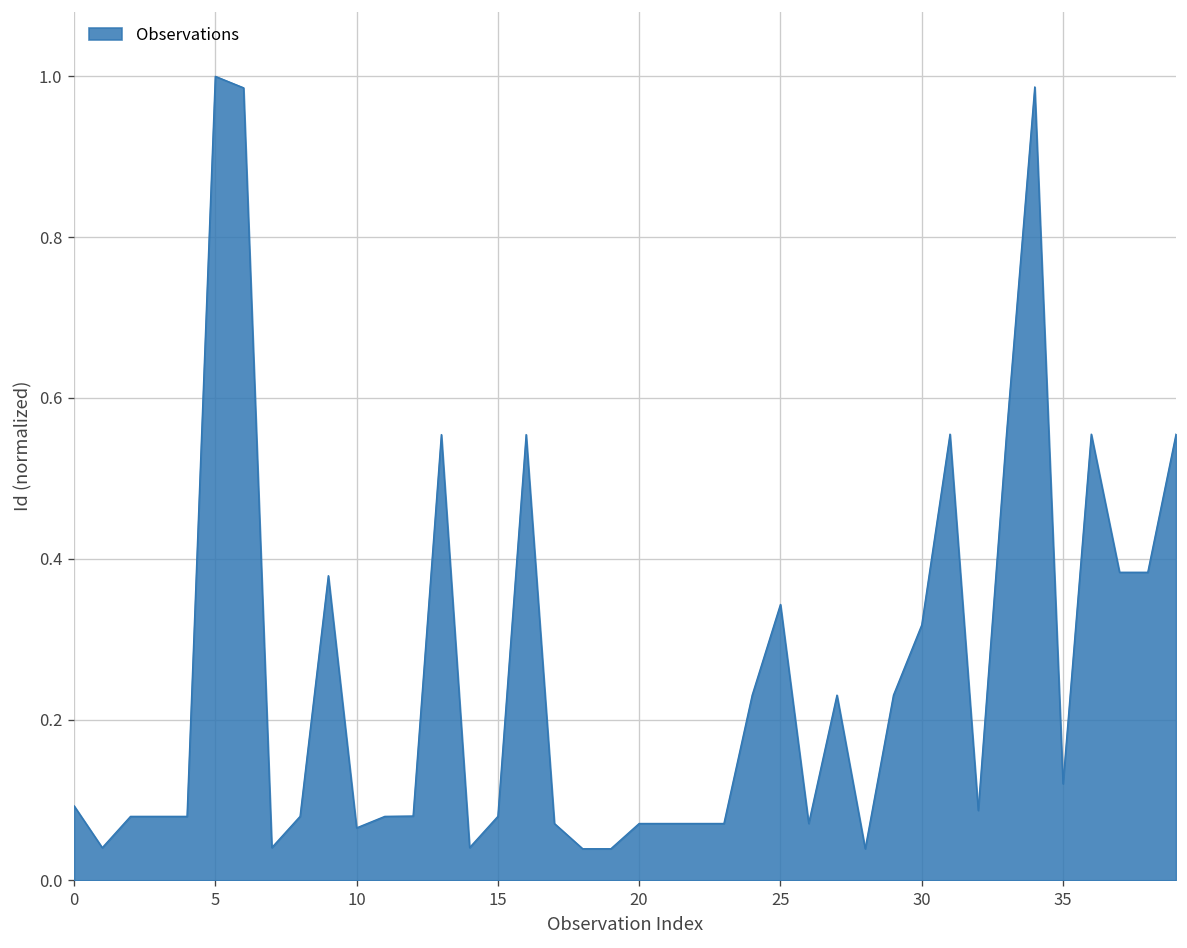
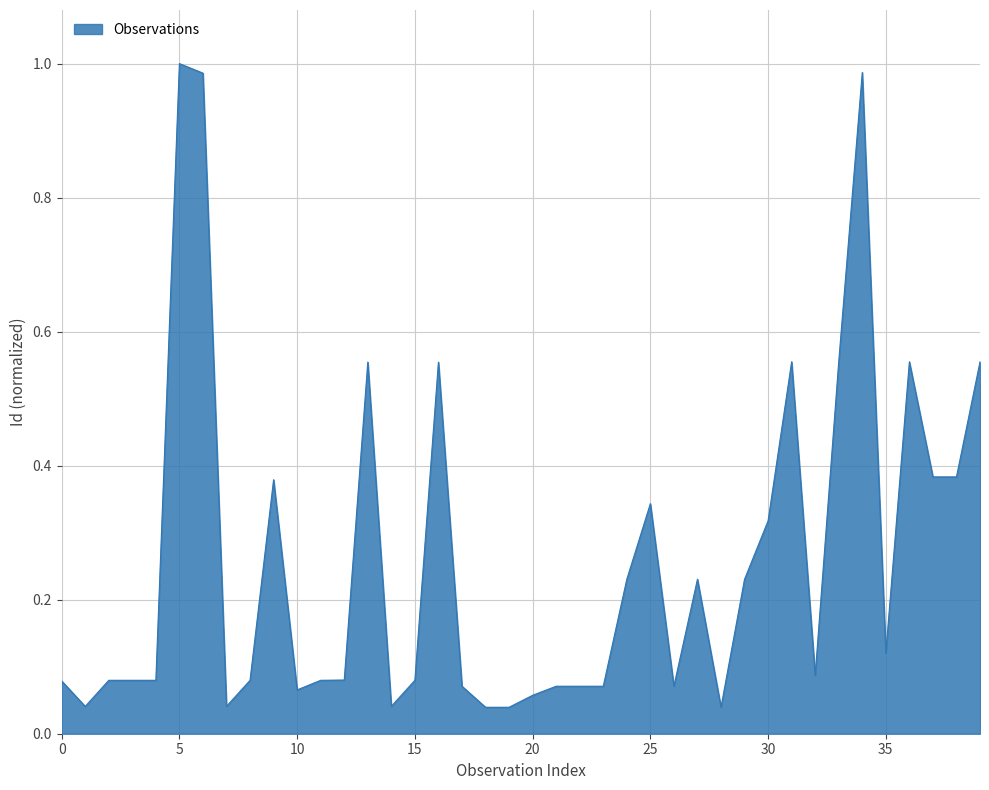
0: 0.09 -> 0.08
20: 0.07 -> 0.06
